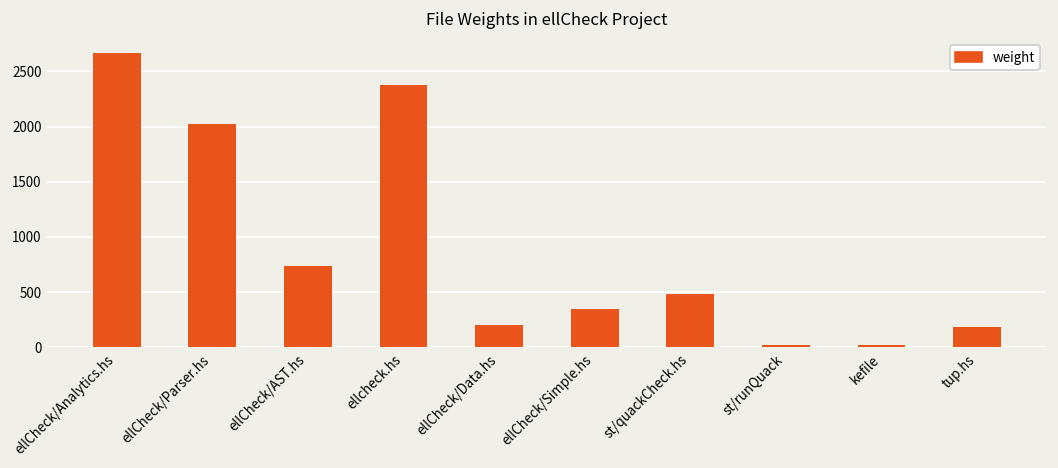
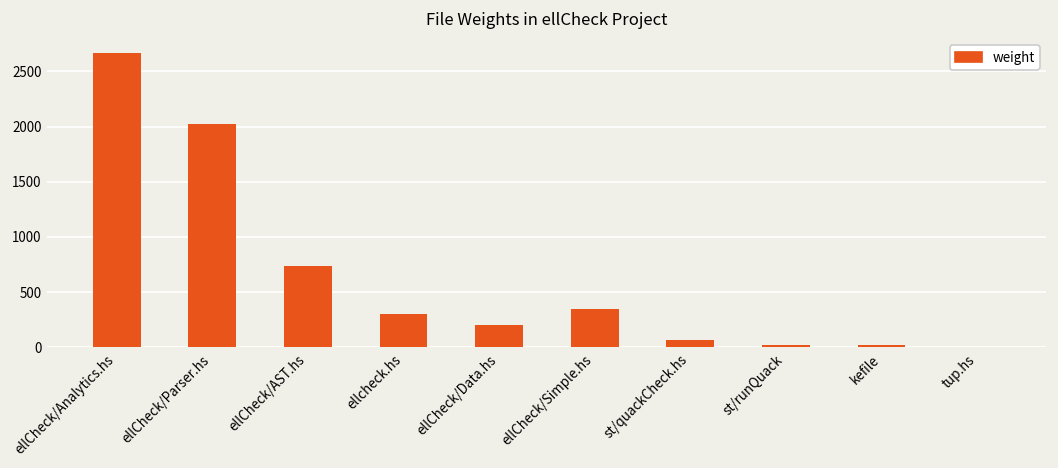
ellcheck.hs: 2400 -> 300
st/quackCheck.hs: 500 -> 100
tup.hs: 200 -> 0
